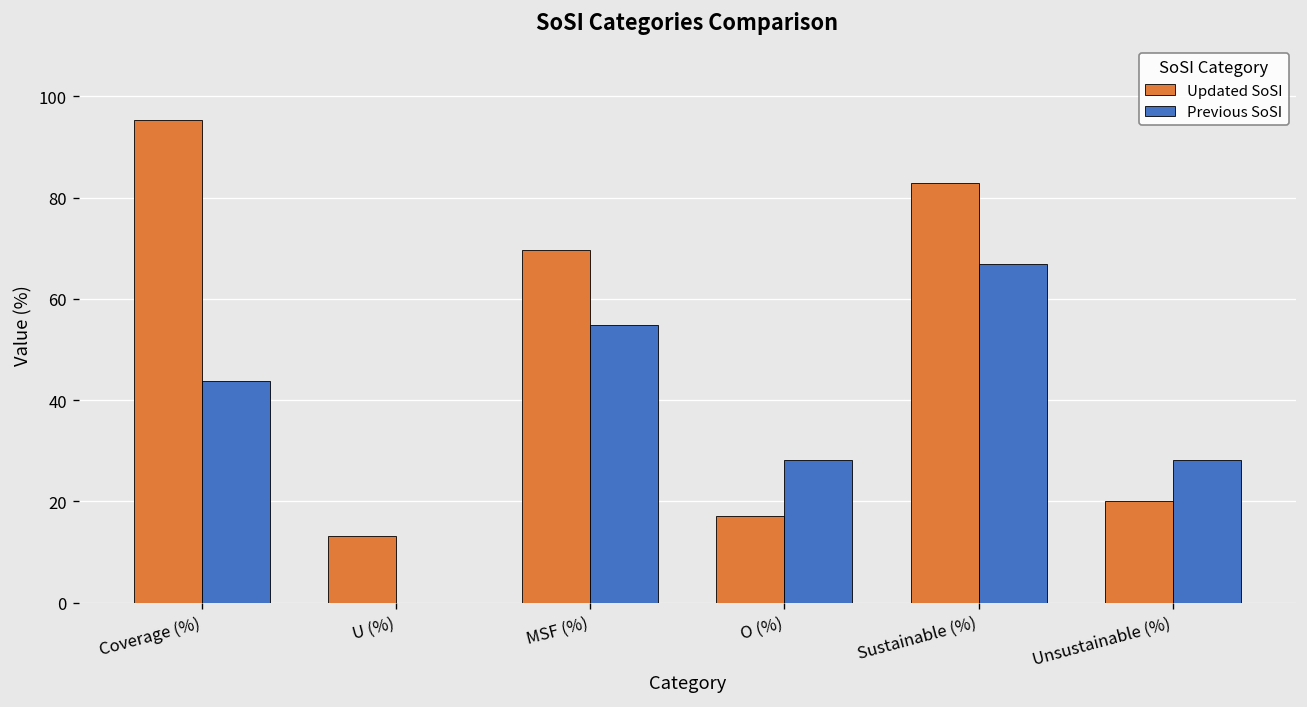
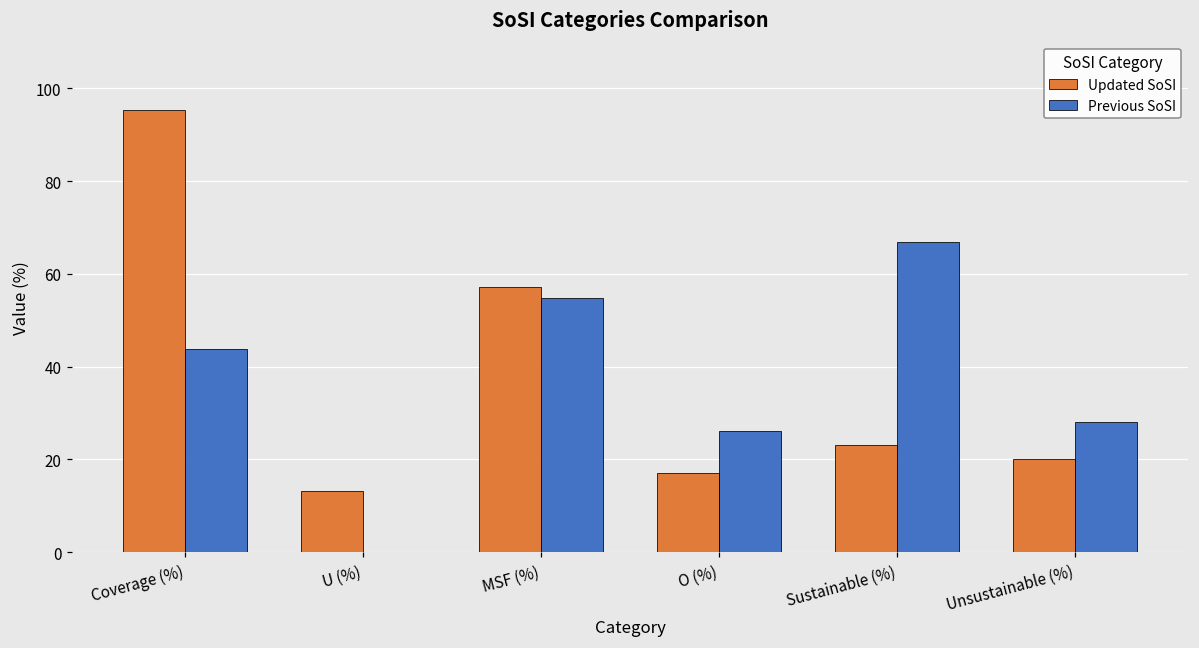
Updated SoSI, MSF (%): 70 -> 57
Previous SoSI, O (%): 28 -> 26
Updated SoSI, Sustainable (%): 83 -> 23
